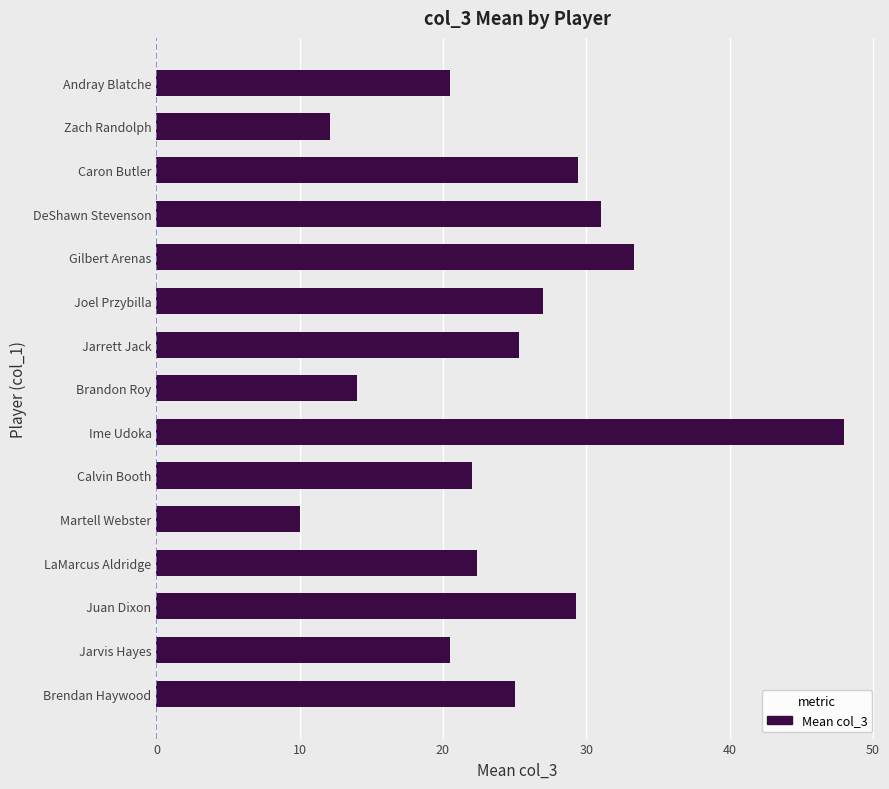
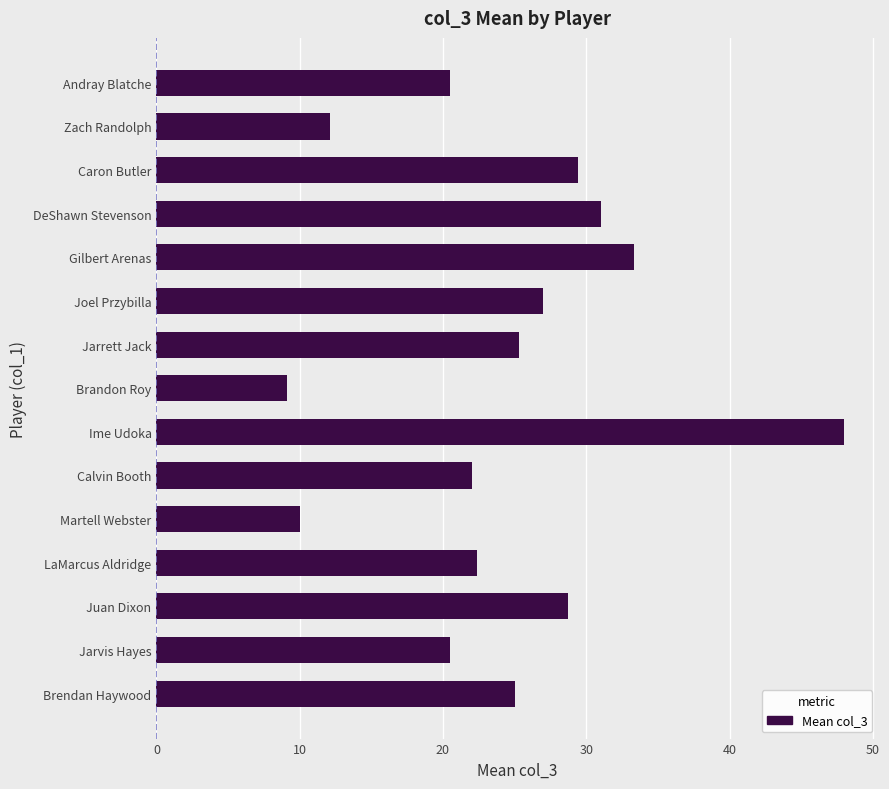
Brandon Roy: 14.0 -> 9.1
Juan Dixon: 29.3 -> 28.7
